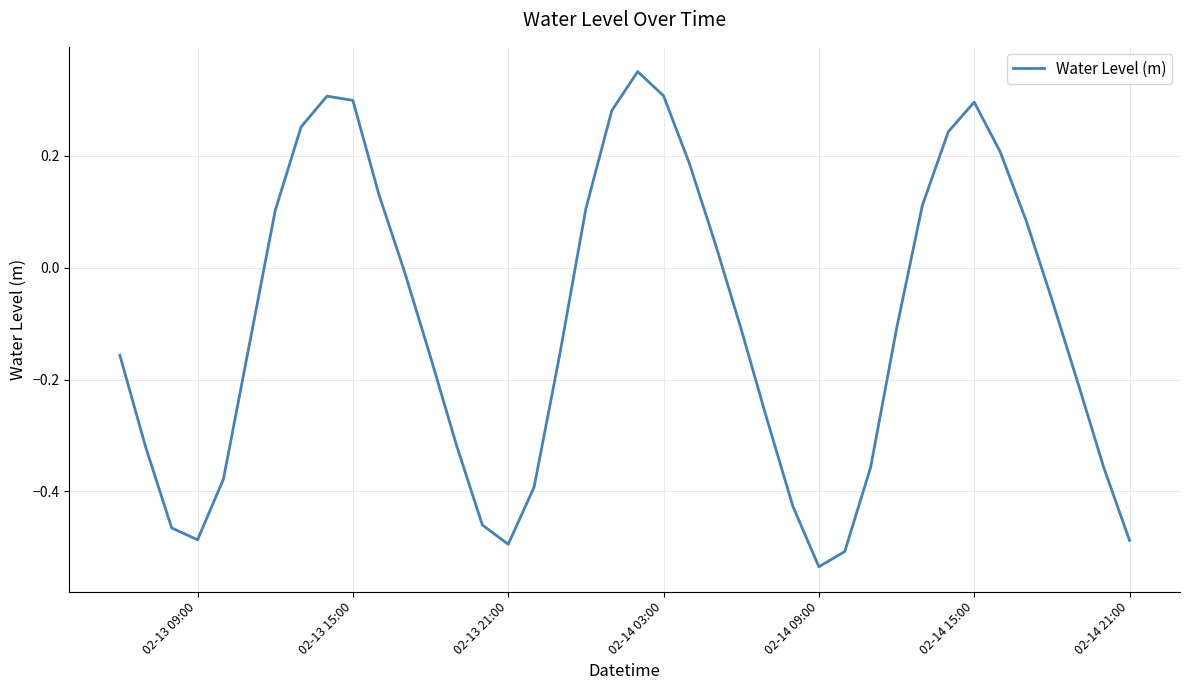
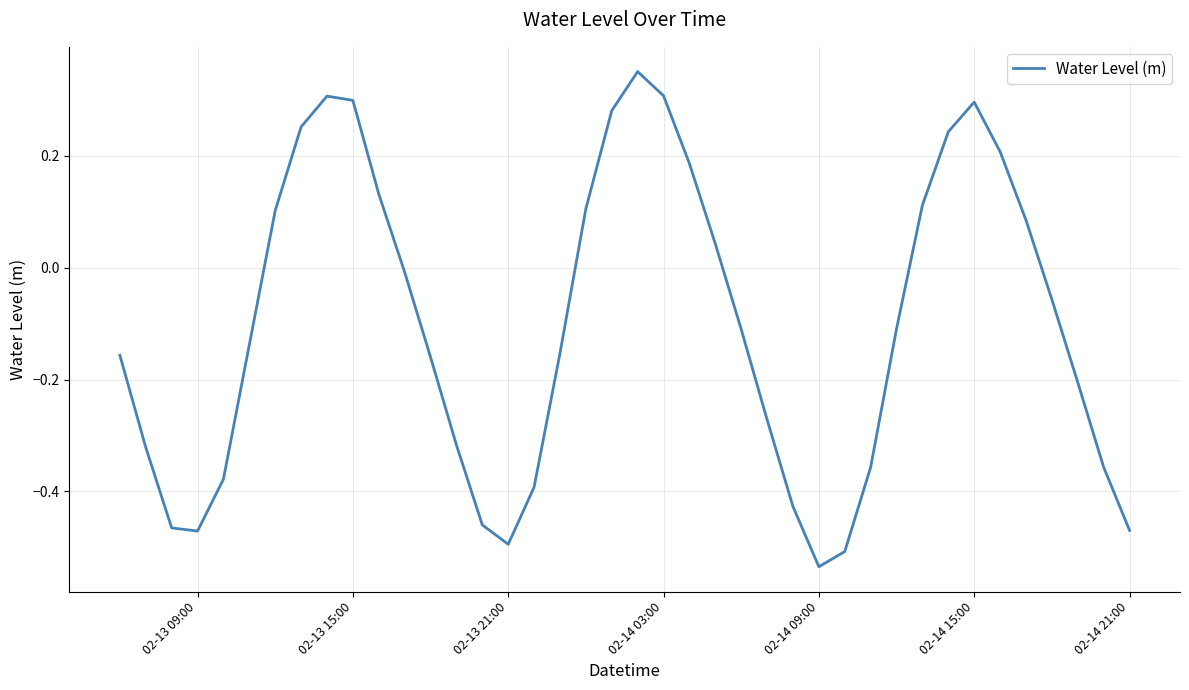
02-13 09:00: -0.49 -> -0.47
02-14 21:00: -0.49 -> -0.47
